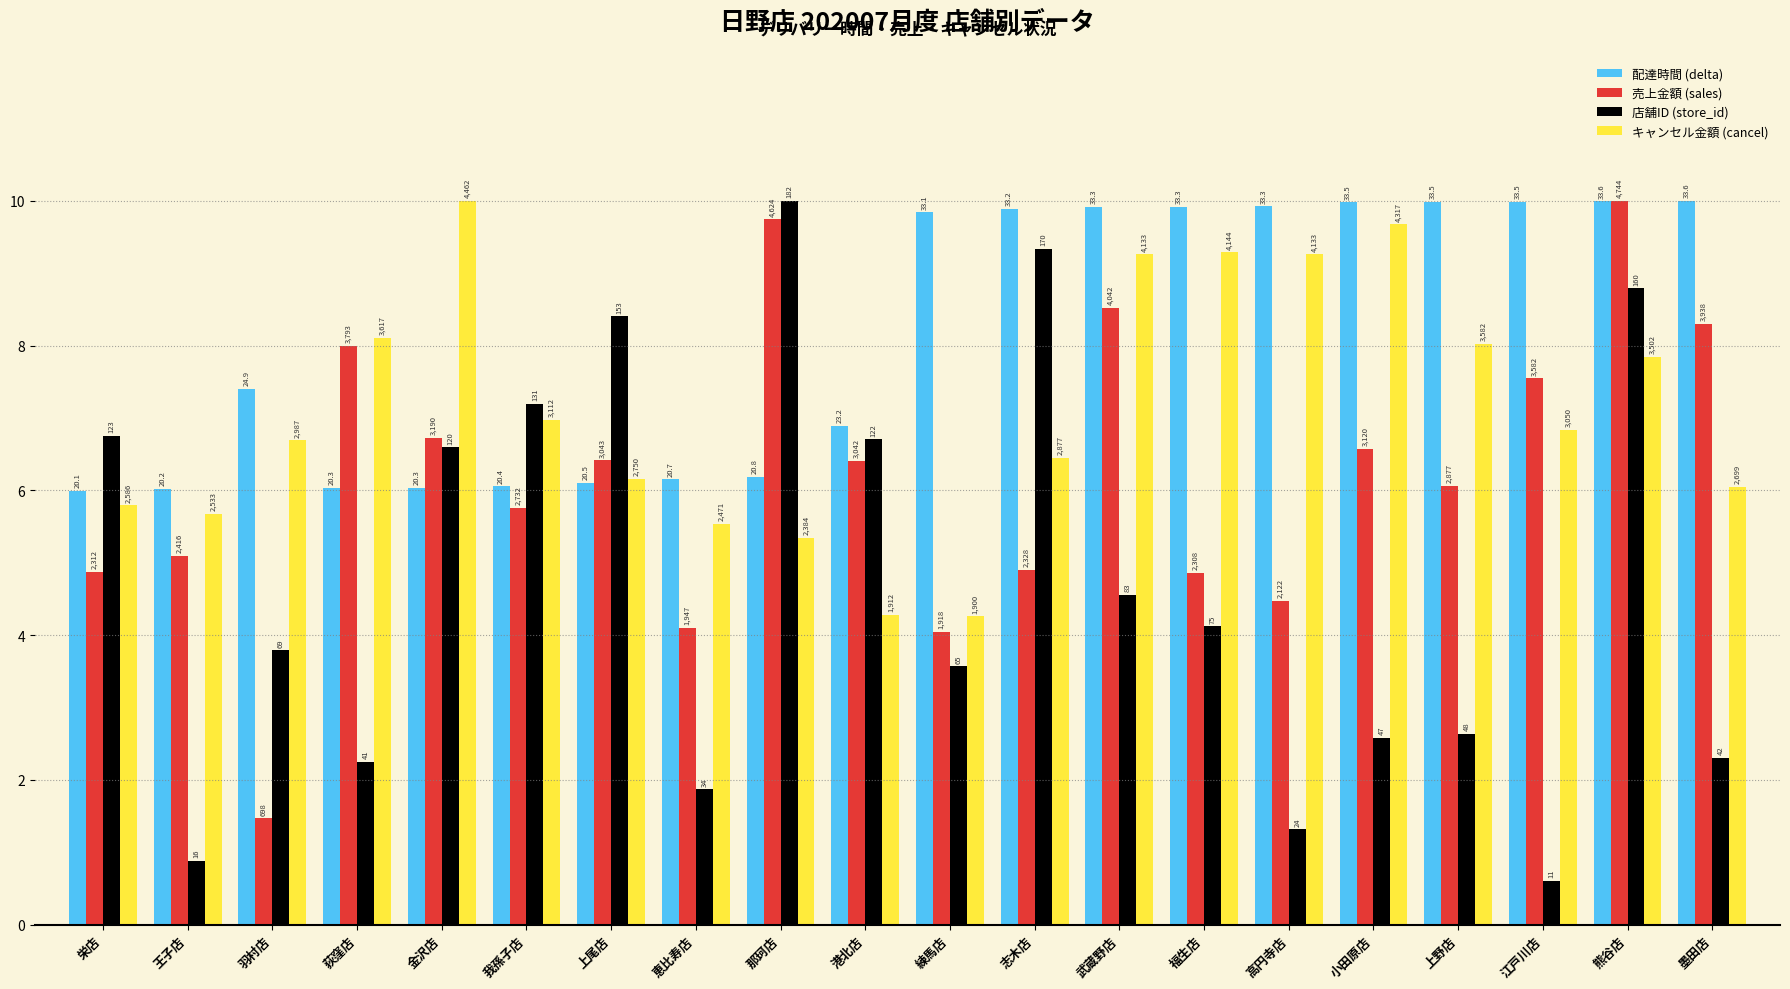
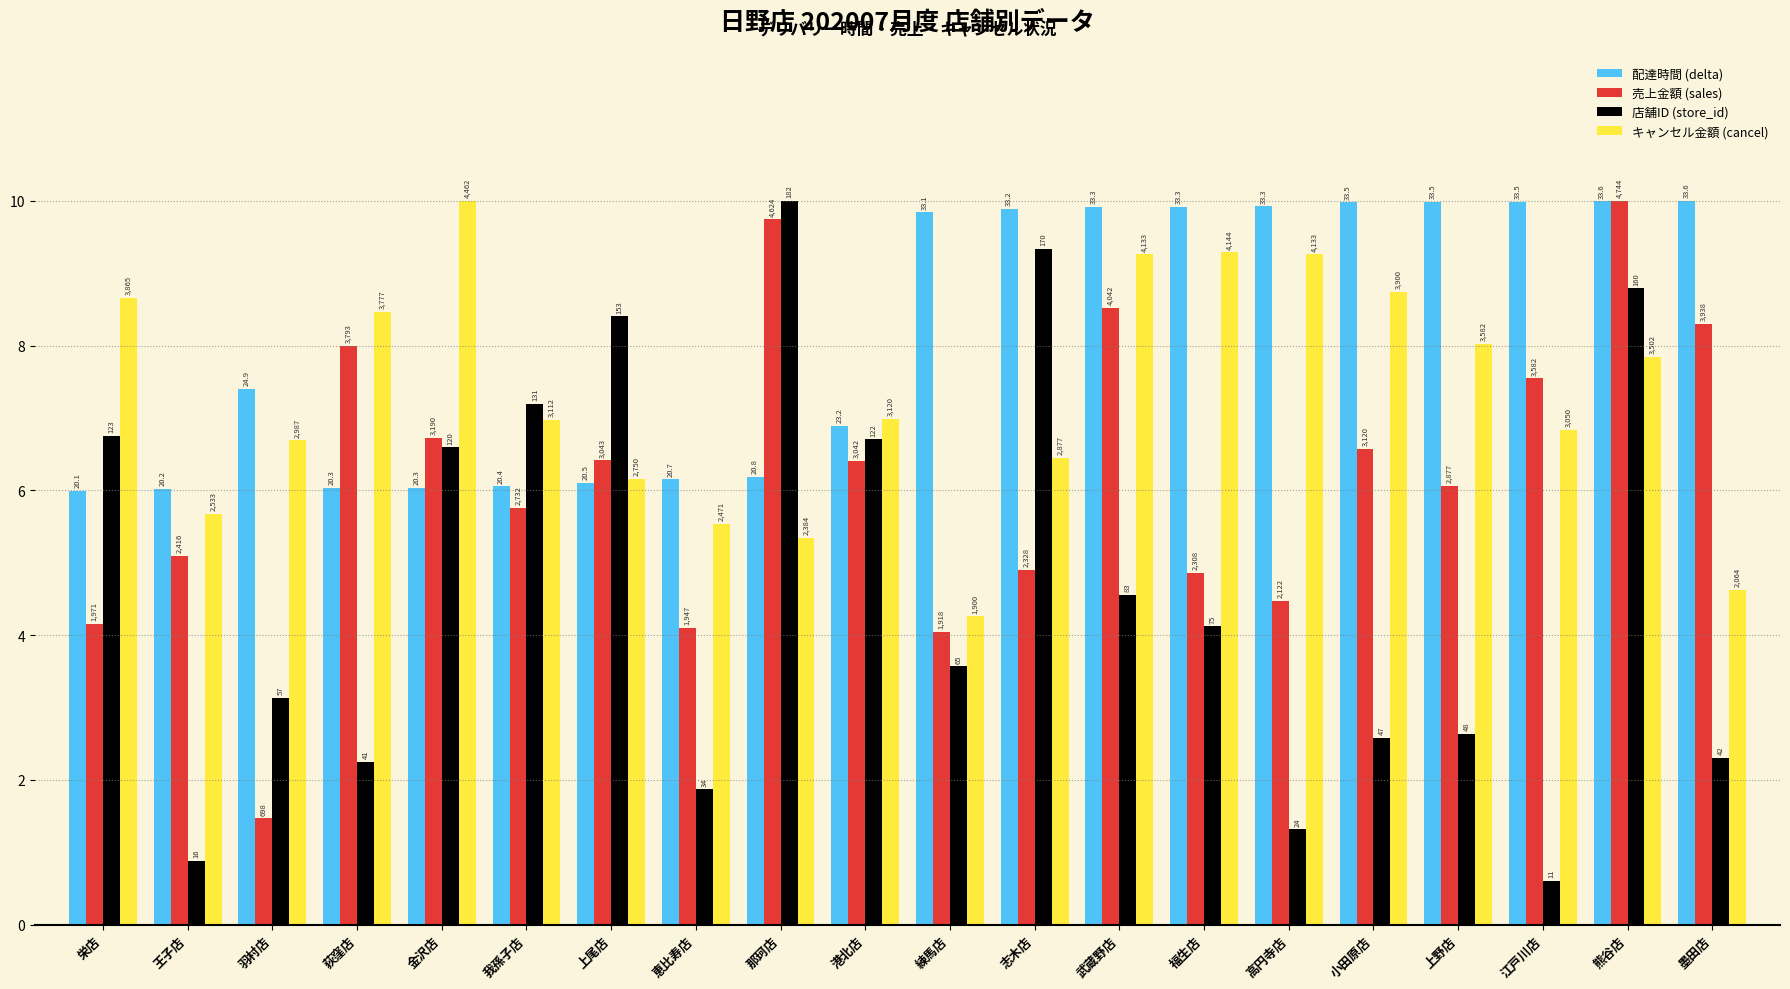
売上金額 (sales), 栄店: 2,312 -> 1,971
キャンセル金額 (cancel), 栄店: 2,586 -> 3,865
店舗ID (store_id), 羽村店: 69 -> 57
キャンセル金額 (cancel), 荻窪店: 3,617 -> 3,777
キャンセル金額 (cancel), 港北店: 1,912 -> 3,120
キャンセル金額 (cancel), 小田原店: 4,317 -> 3,900
キャンセル金額 (cancel), 墨田店: 2,699 -> 2,064
